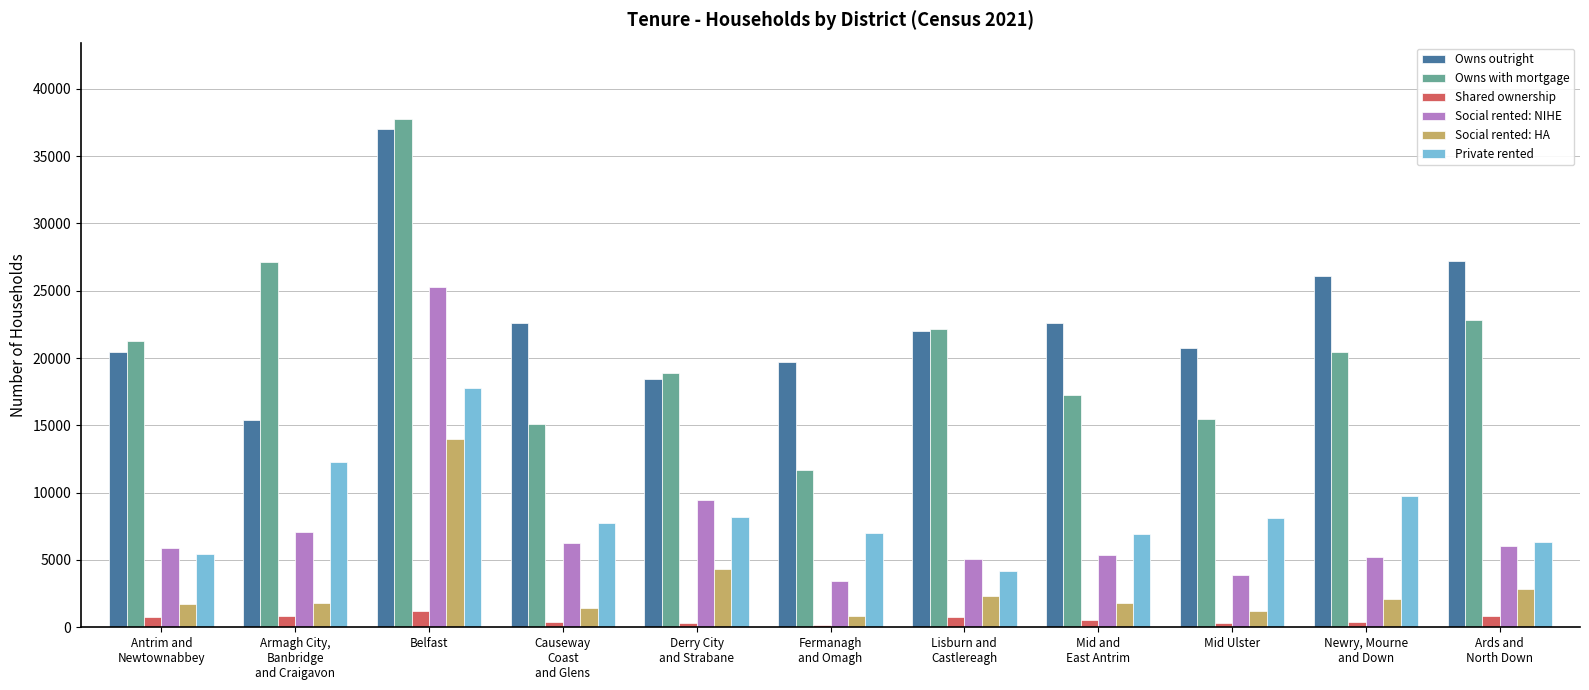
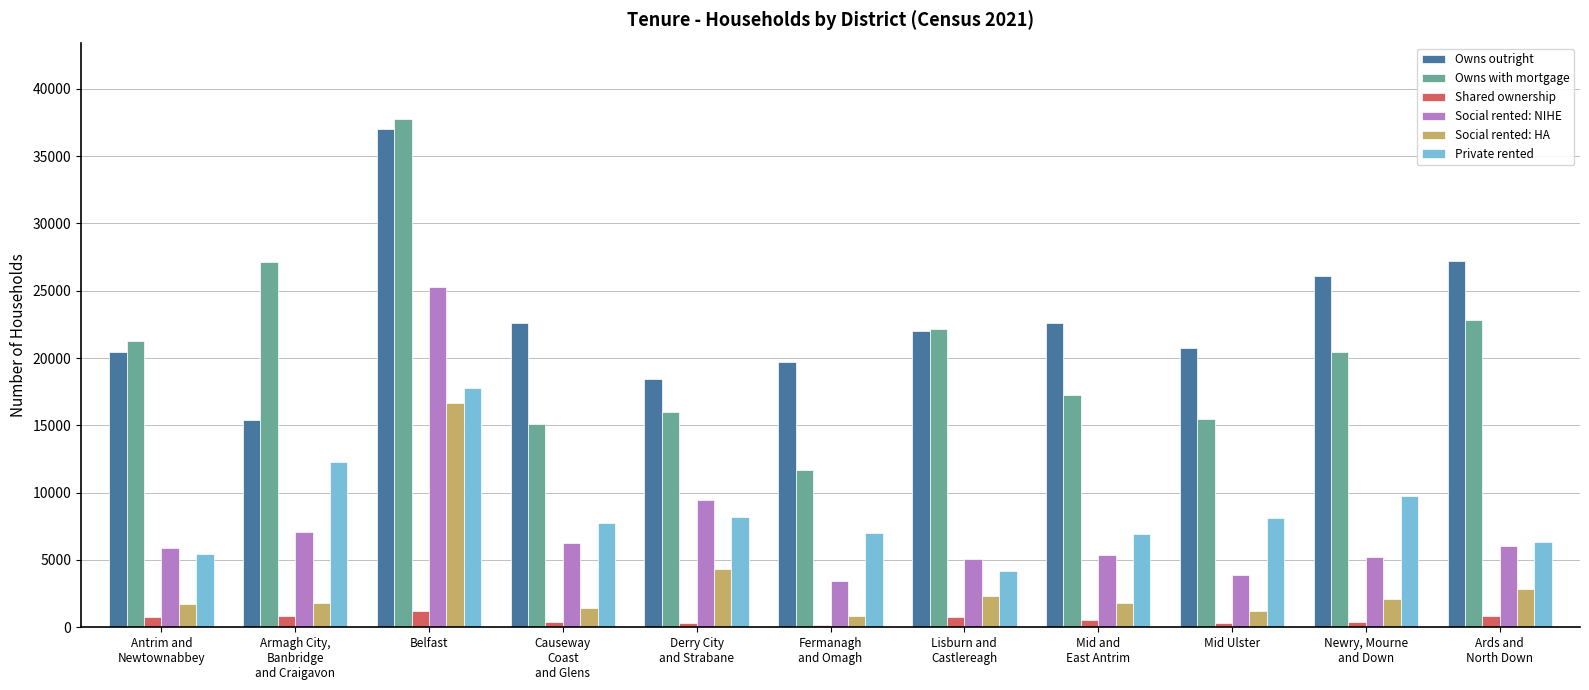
Social rented: HA, Belfast: 14000 -> 16600
Owns with mortgage, Derry City and Strabane: 18900 -> 16000
